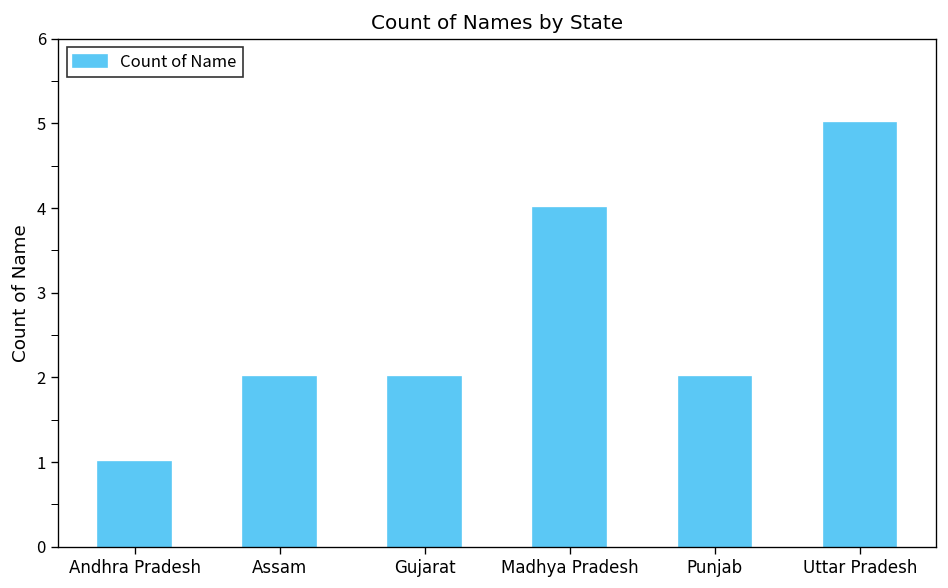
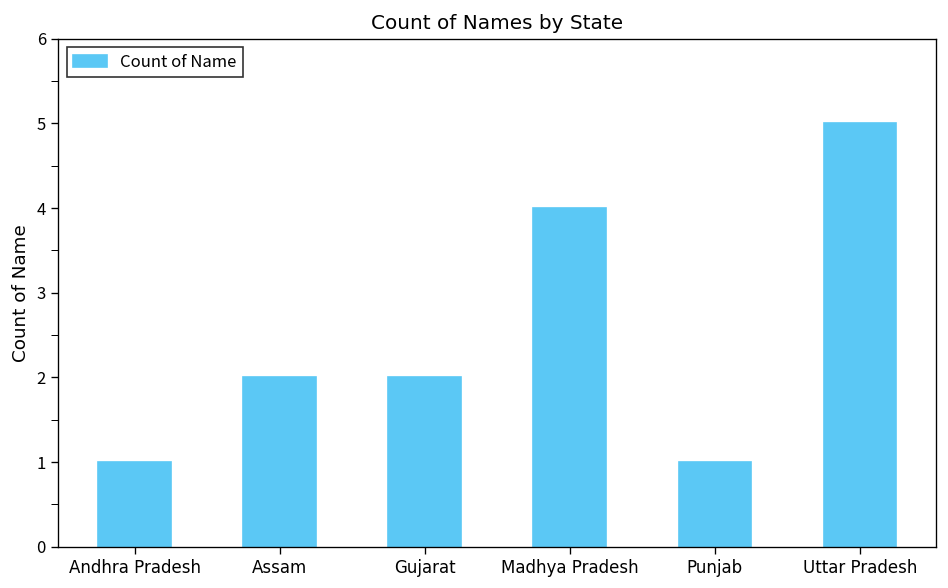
Punjab: 2 -> 1
